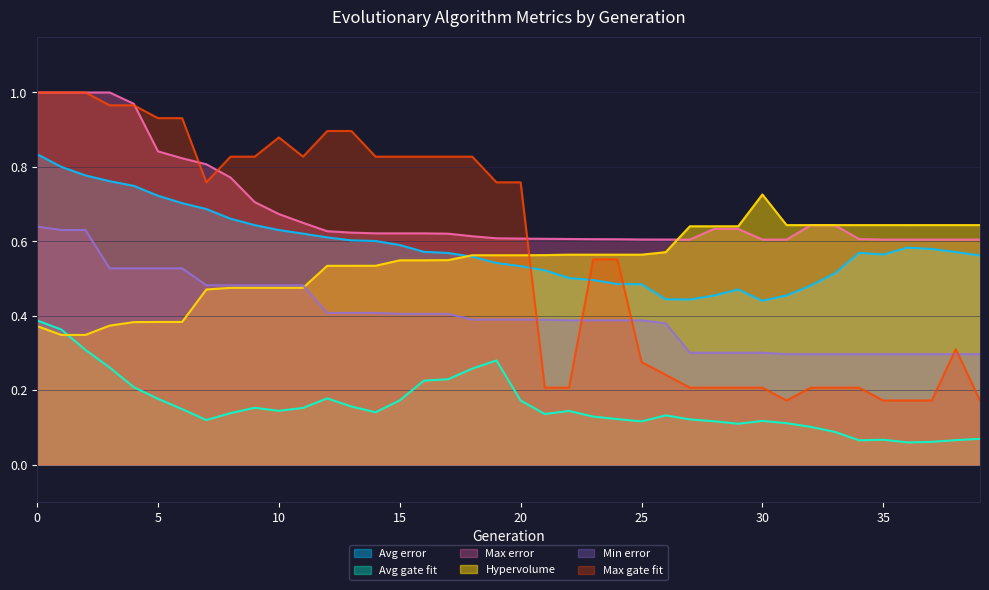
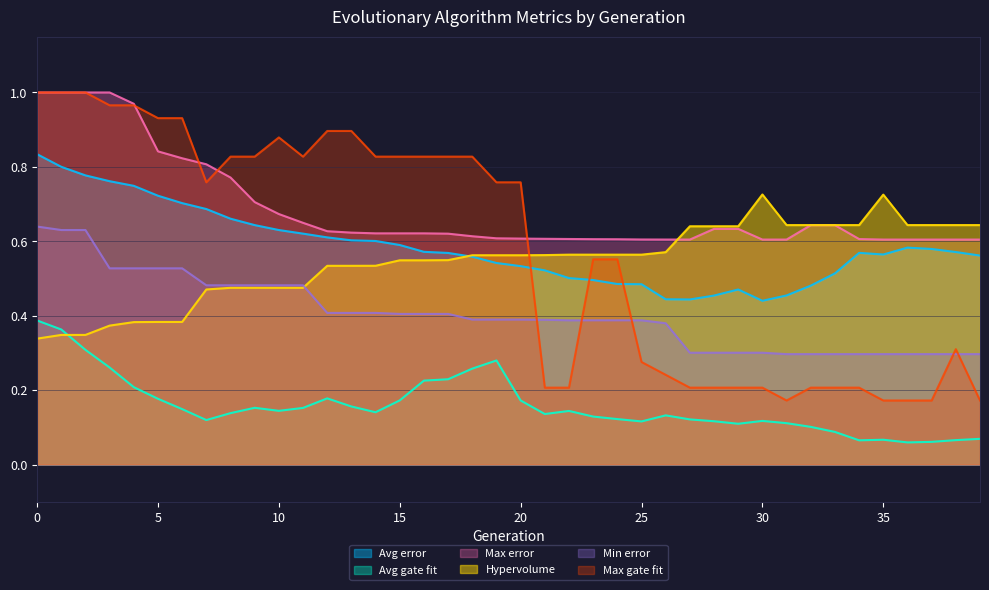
Hypervolume, 0: 0.37 -> 0.34
Hypervolume, 35: 0.64 -> 0.73
